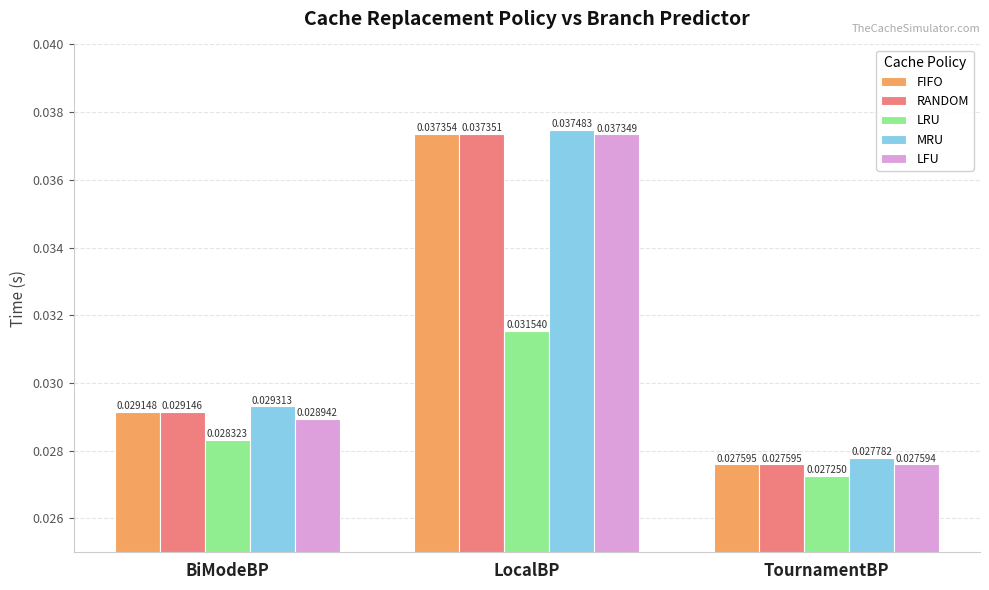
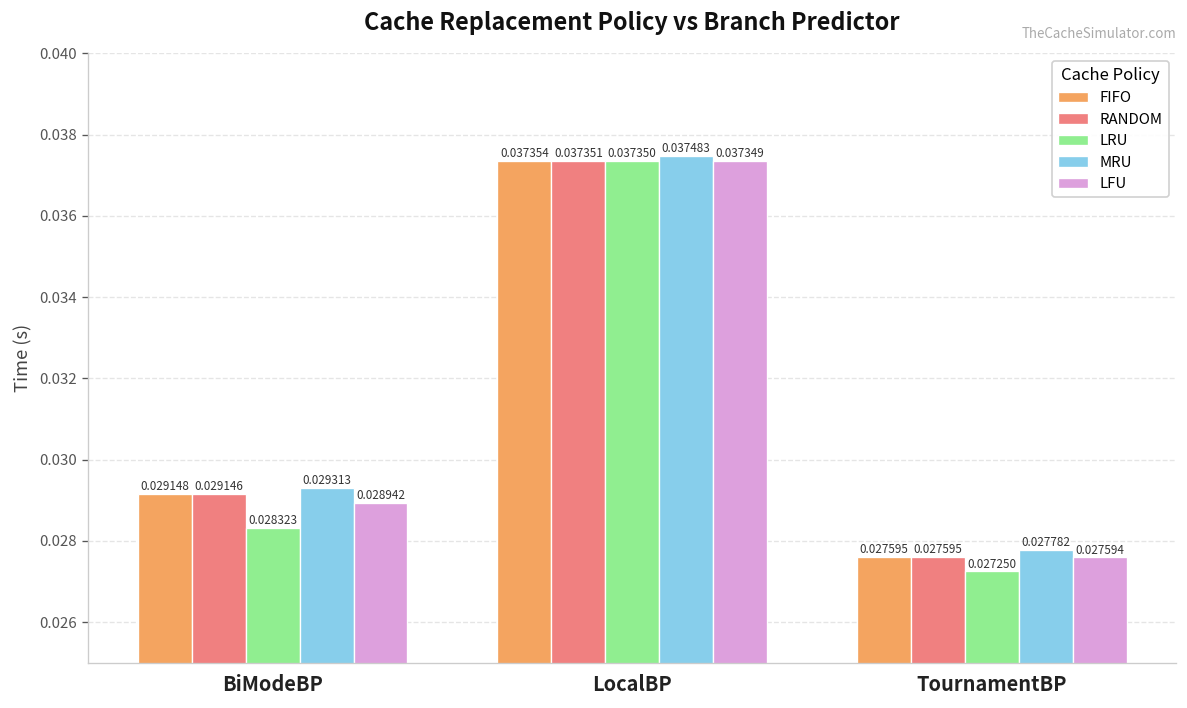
LRU, LocalBP: 0.031540 -> 0.037350
